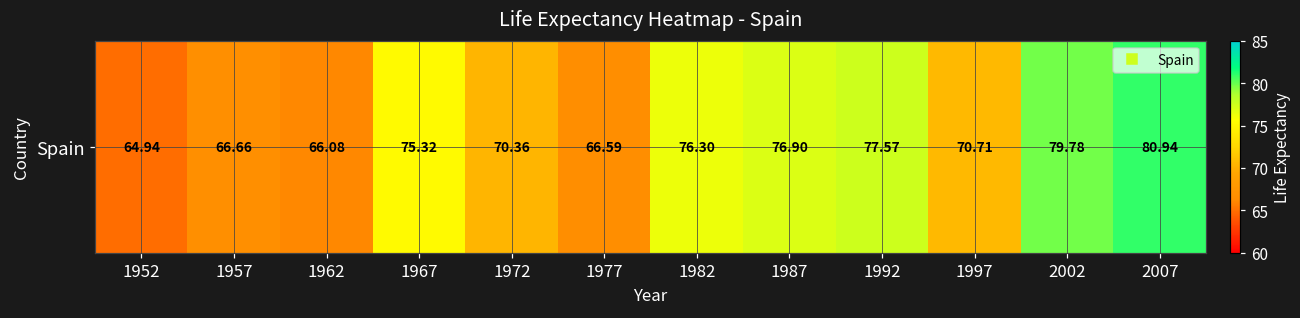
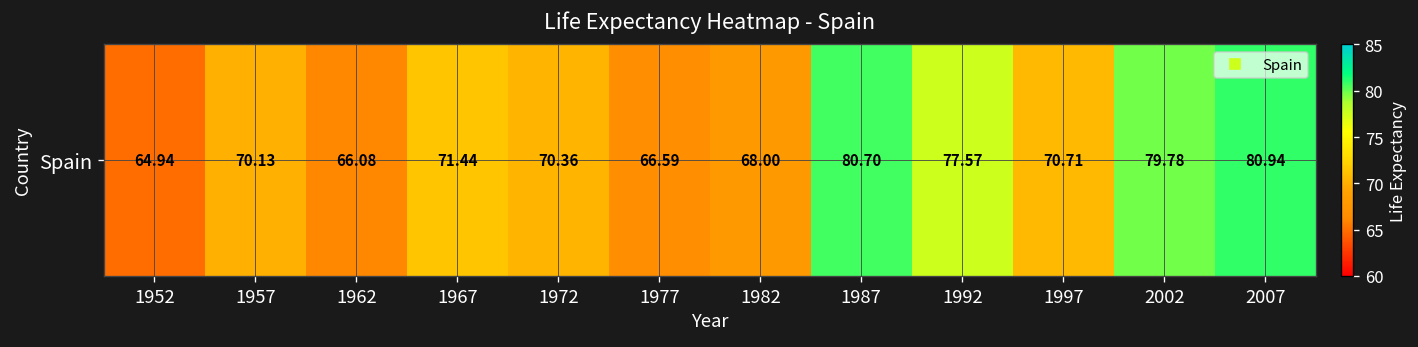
Spain, 1957: 66.66 -> 70.13
Spain, 1967: 75.32 -> 71.44
Spain, 1982: 76.30 -> 68.00
Spain, 1987: 76.90 -> 80.70
